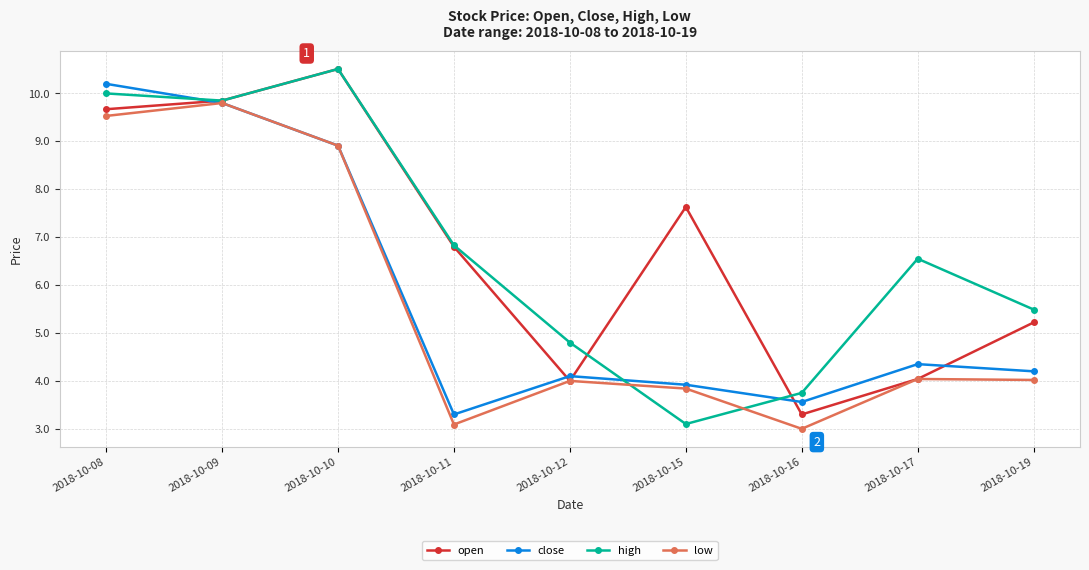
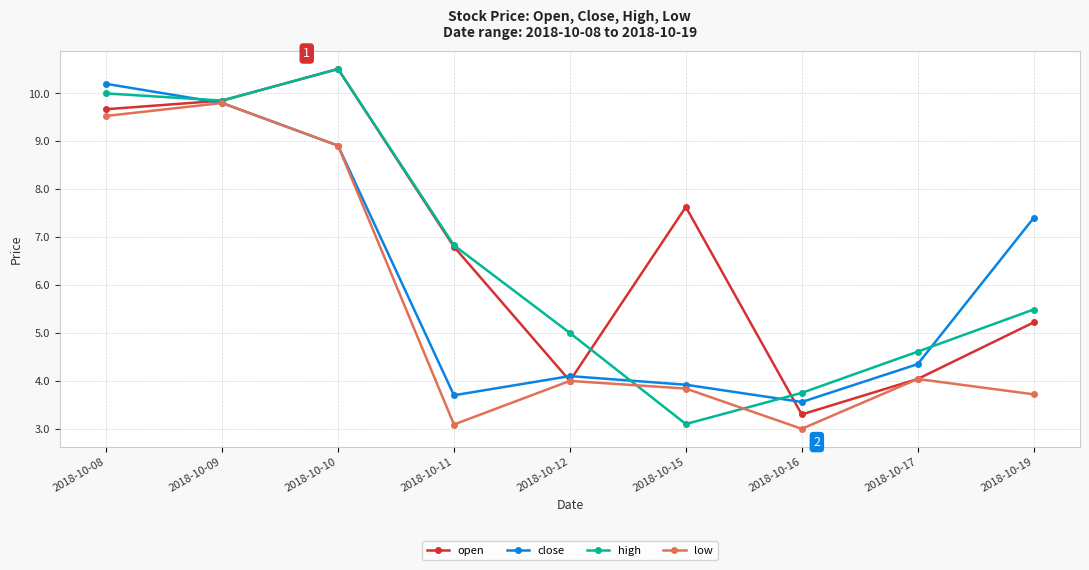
close, 2018-10-11: 3.3 -> 3.7
high, 2018-10-12: 4.8 -> 5.0
high, 2018-10-17: 6.6 -> 4.6
close, 2018-10-19: 4.2 -> 7.4
low, 2018-10-19: 4.0 -> 3.7
